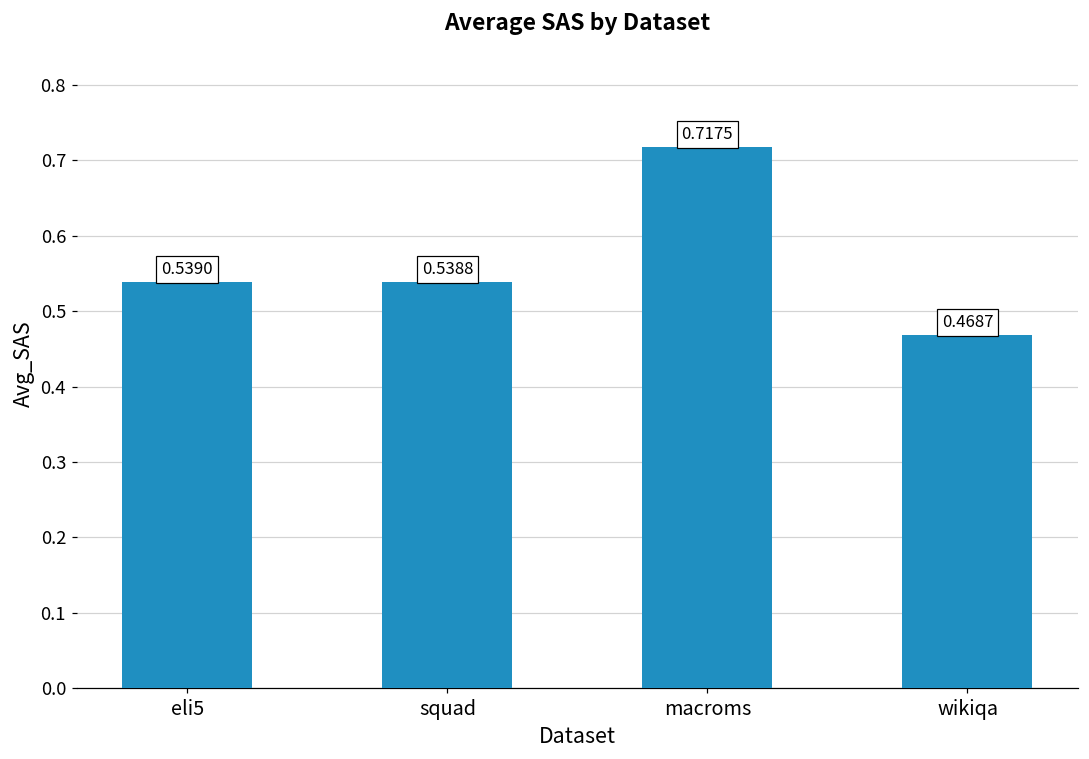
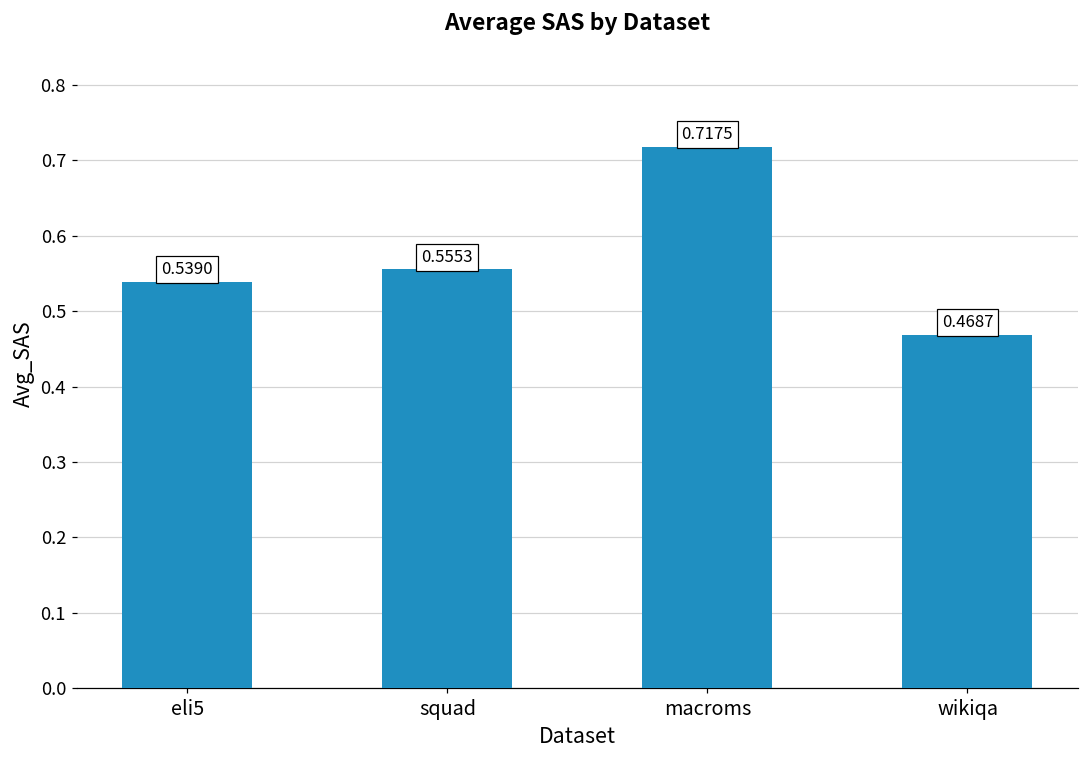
squad: 0.5388 -> 0.5553
